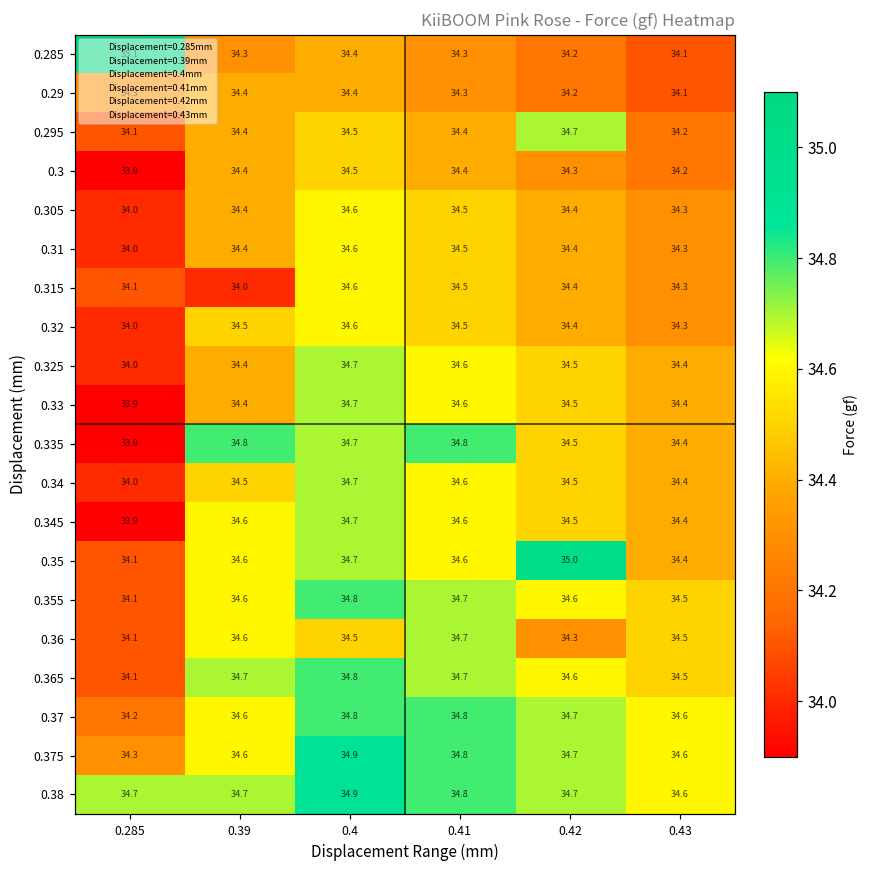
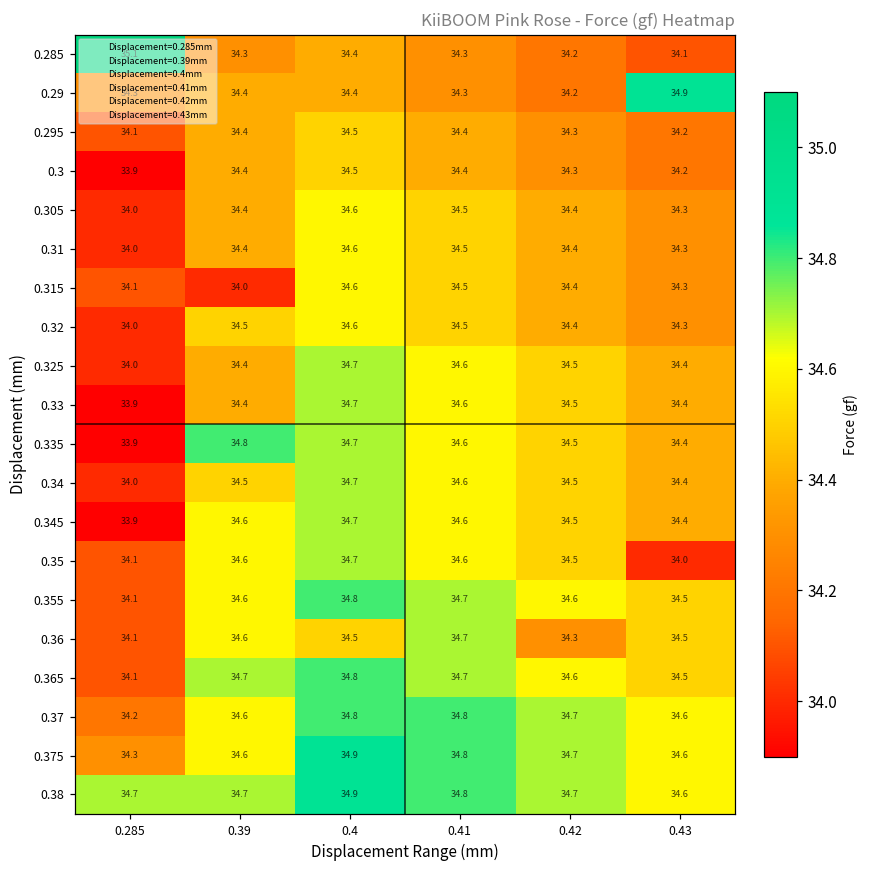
0.29, 0.43: 34.1 -> 34.9
0.295, 0.42: 34.7 -> 34.3
0.335, 0.41: 34.8 -> 34.6
0.35, 0.42: 35.0 -> 34.5
0.35, 0.43: 34.4 -> 34.0
